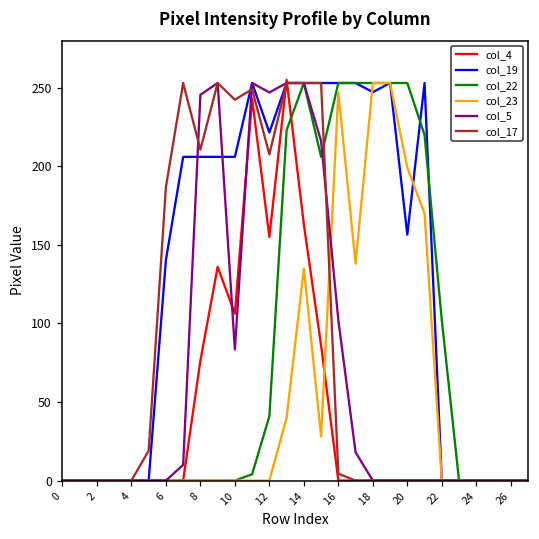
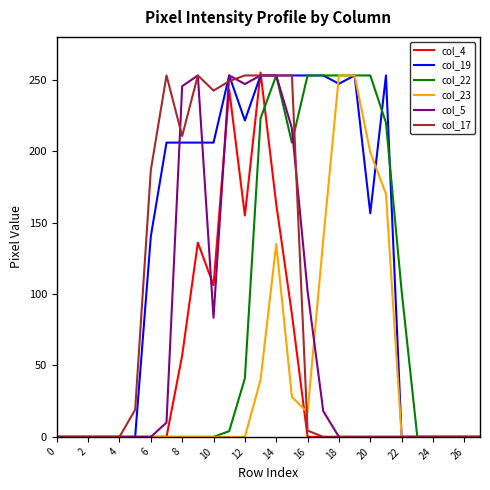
col_4, 8: 76 -> 57
col_17, 12: 208 -> 253
col_23, 16: 247 -> 17
